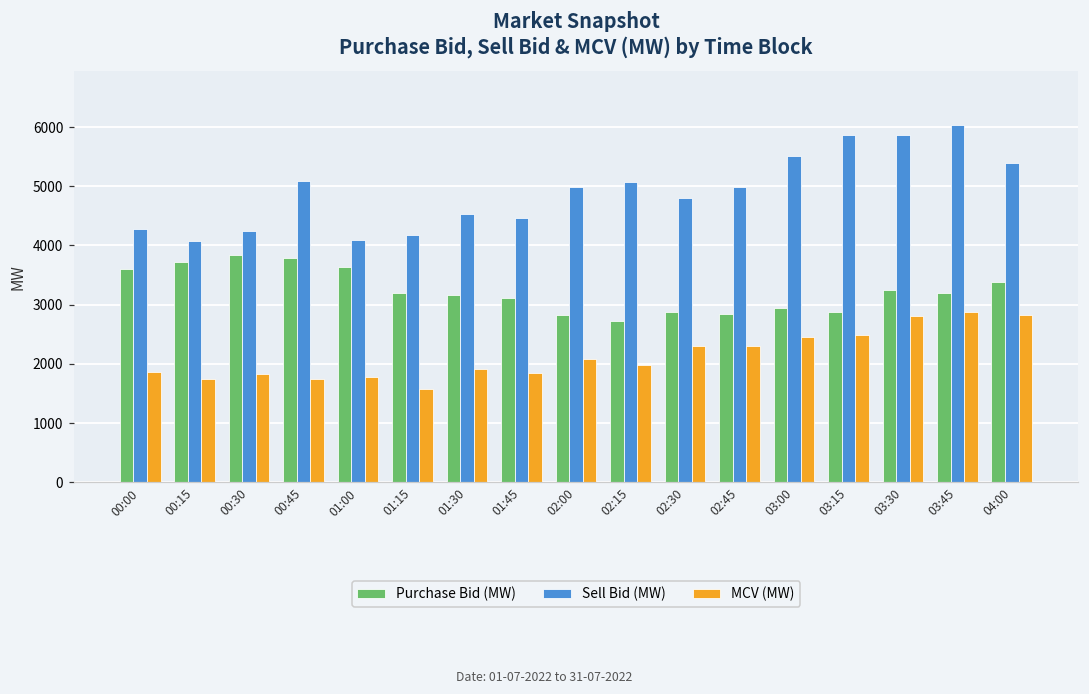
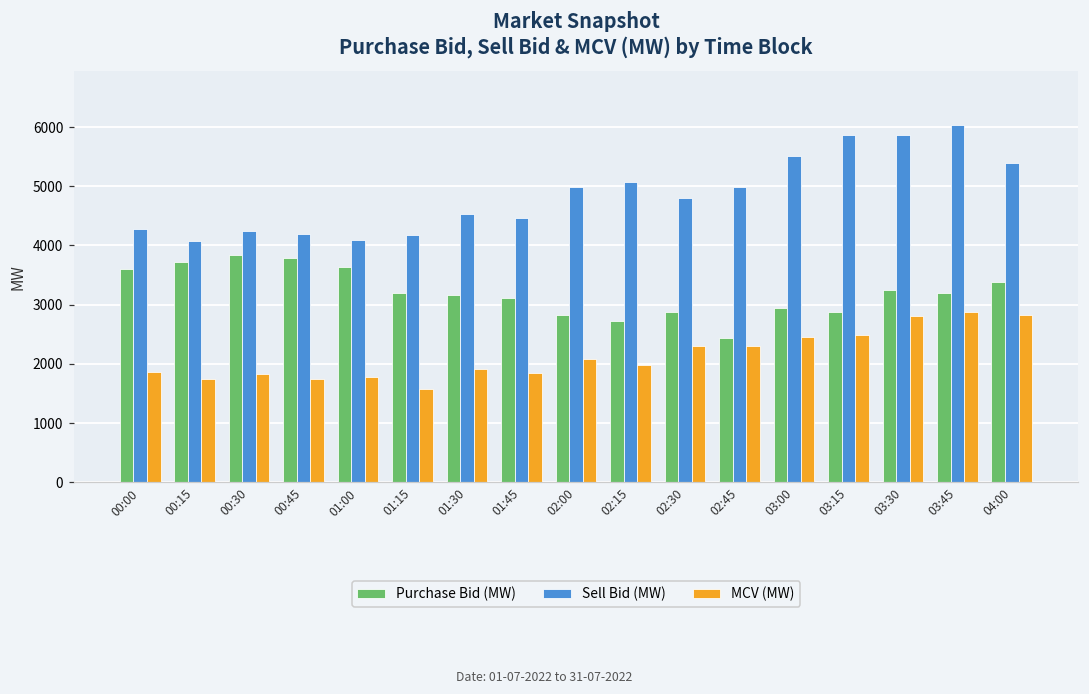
Sell Bid (MW), 00:45: 5100 -> 4200
Purchase Bid (MW), 02:45: 2800 -> 2400
